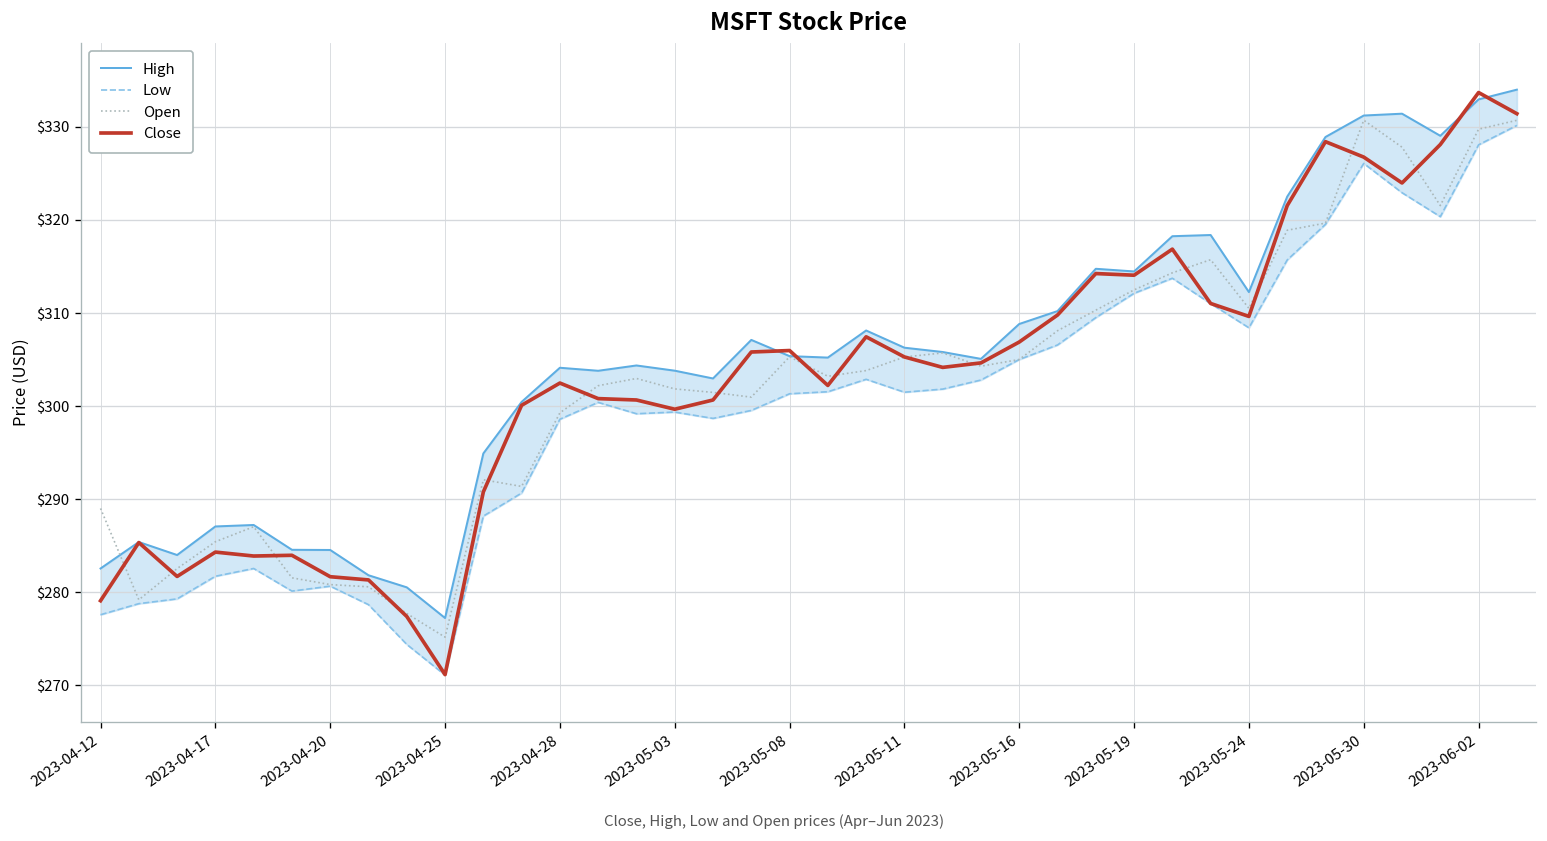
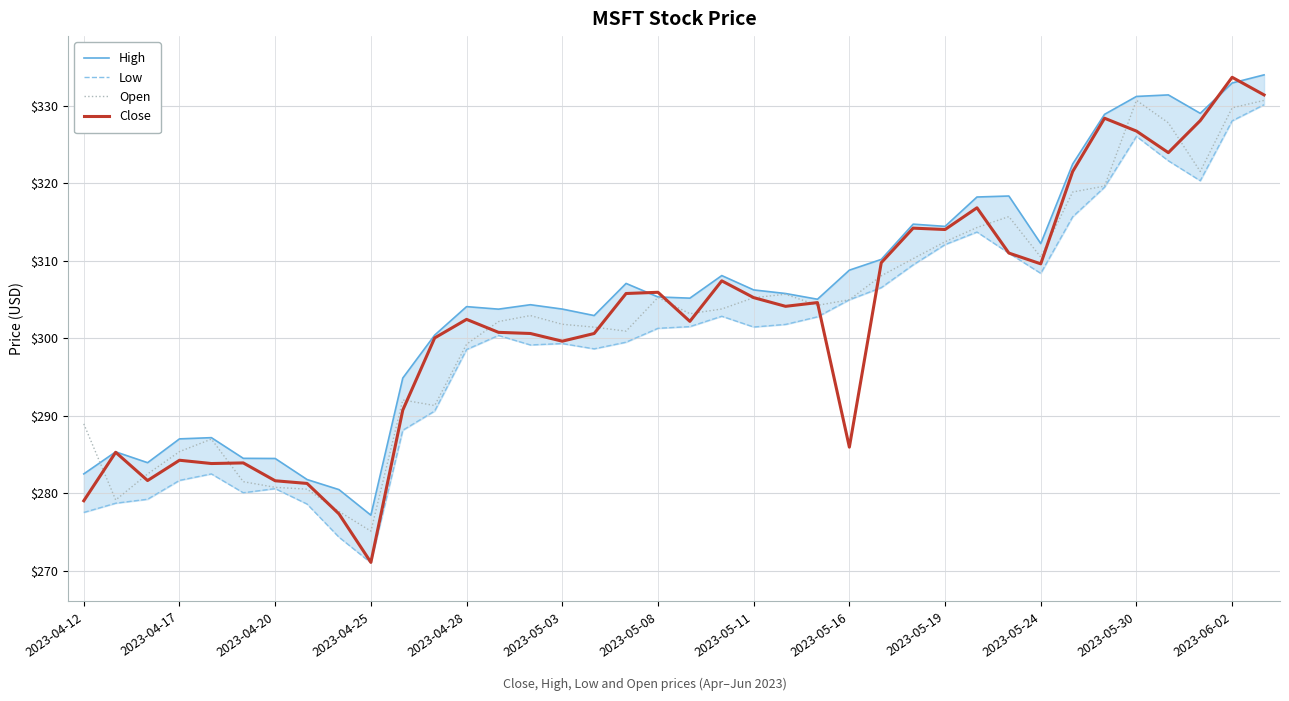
Close, 2023-05-16: $307 -> $286
